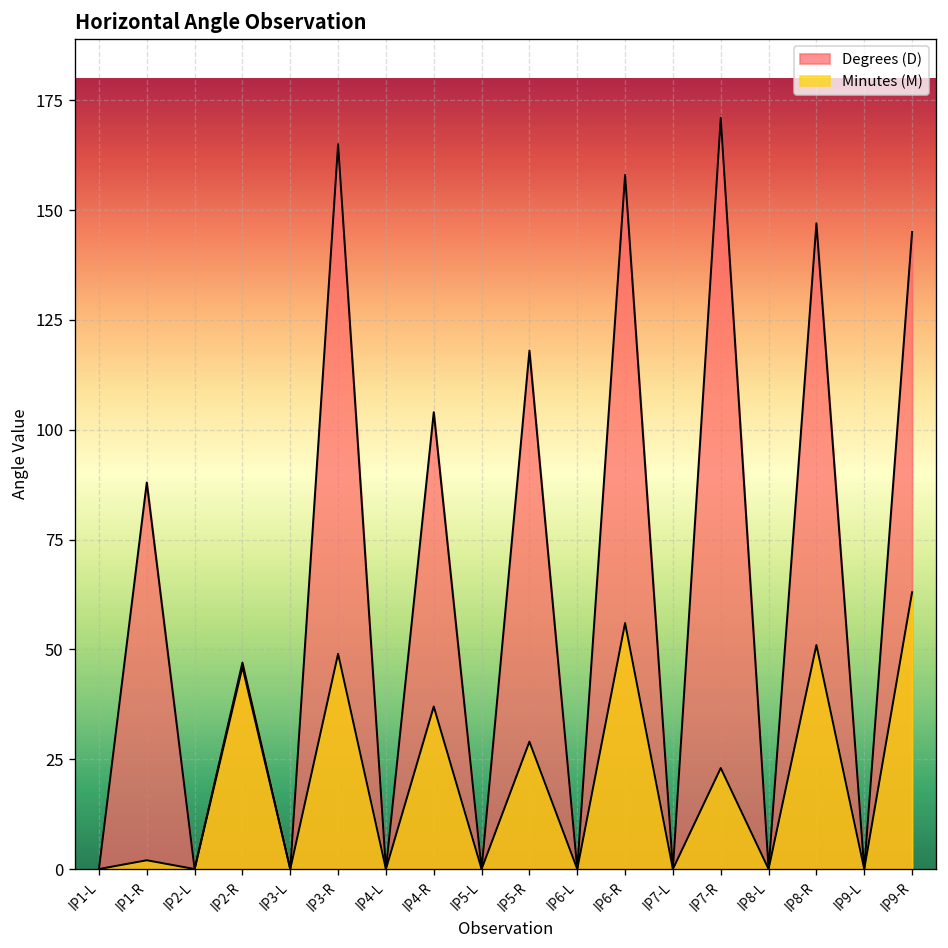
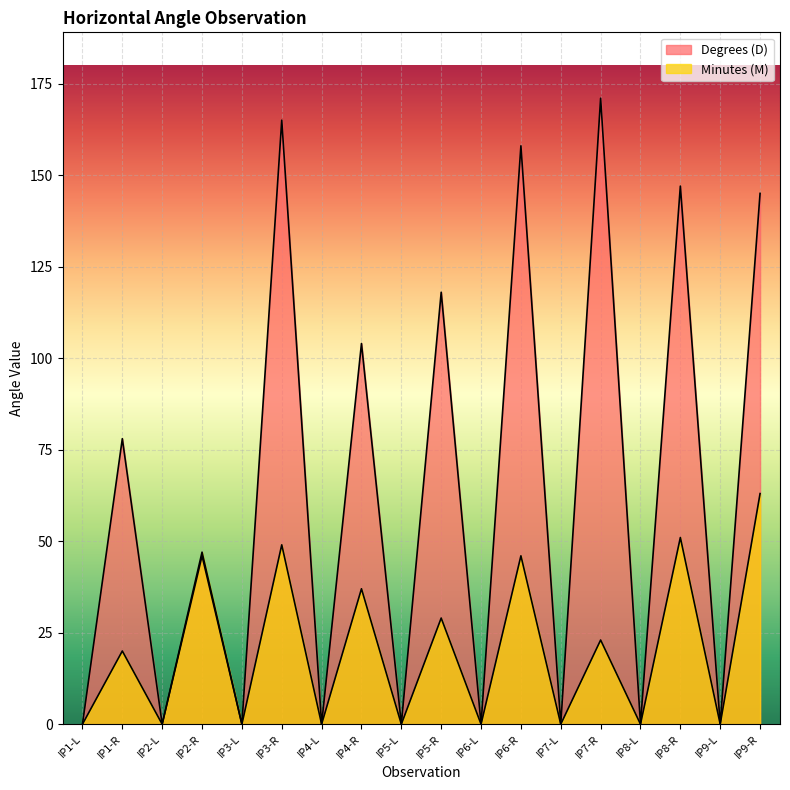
Degrees (D), IP1-R: 88 -> 78
Minutes (M), IP1-R: 2 -> 20
Minutes (M), IP6-R: 56 -> 46
